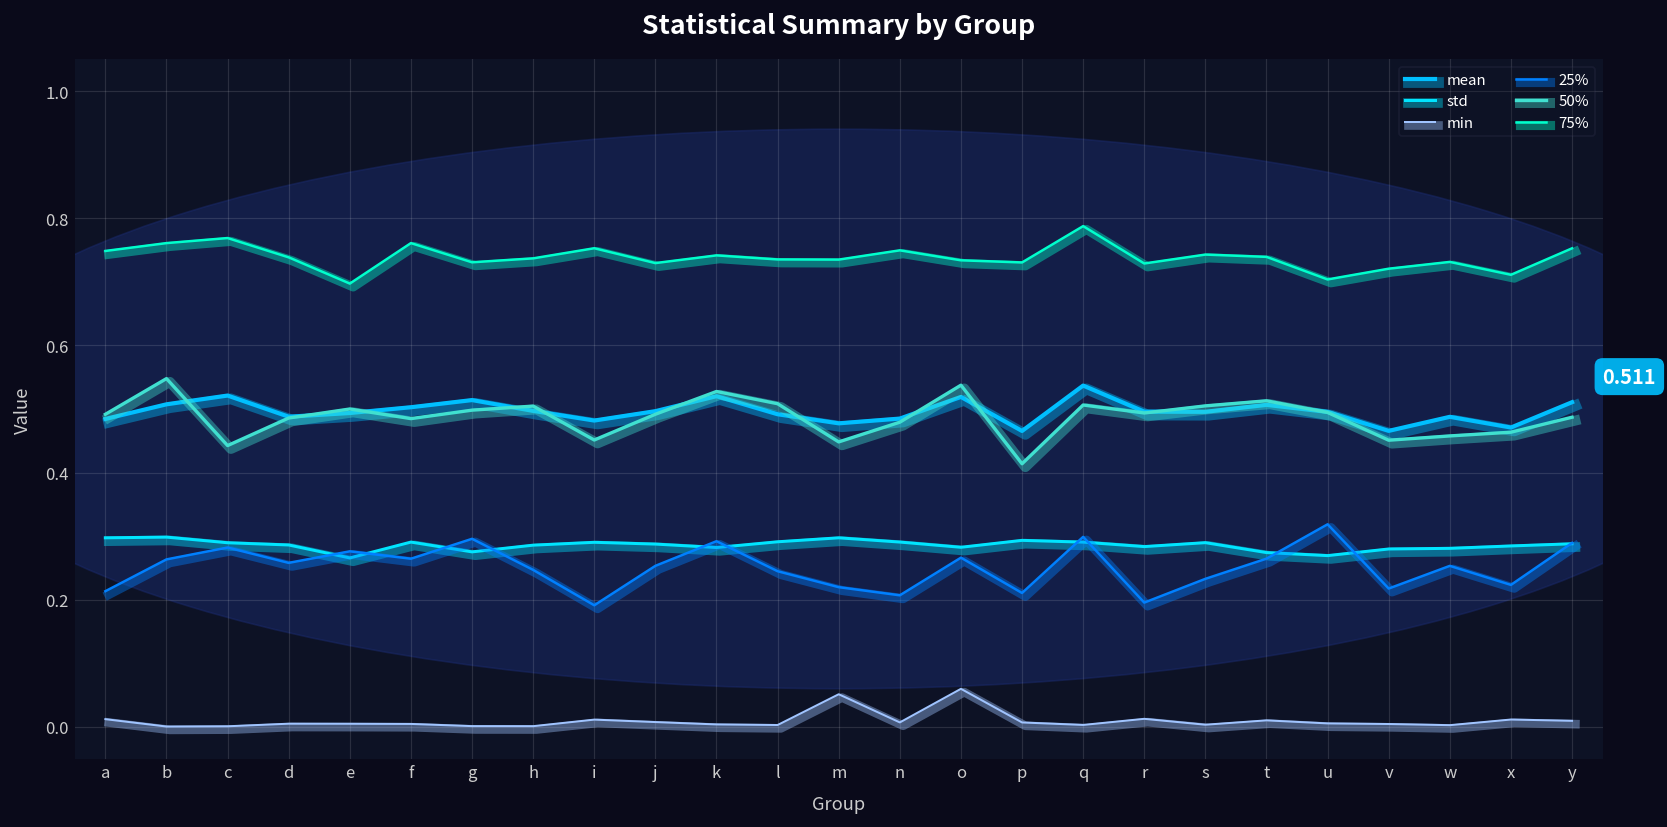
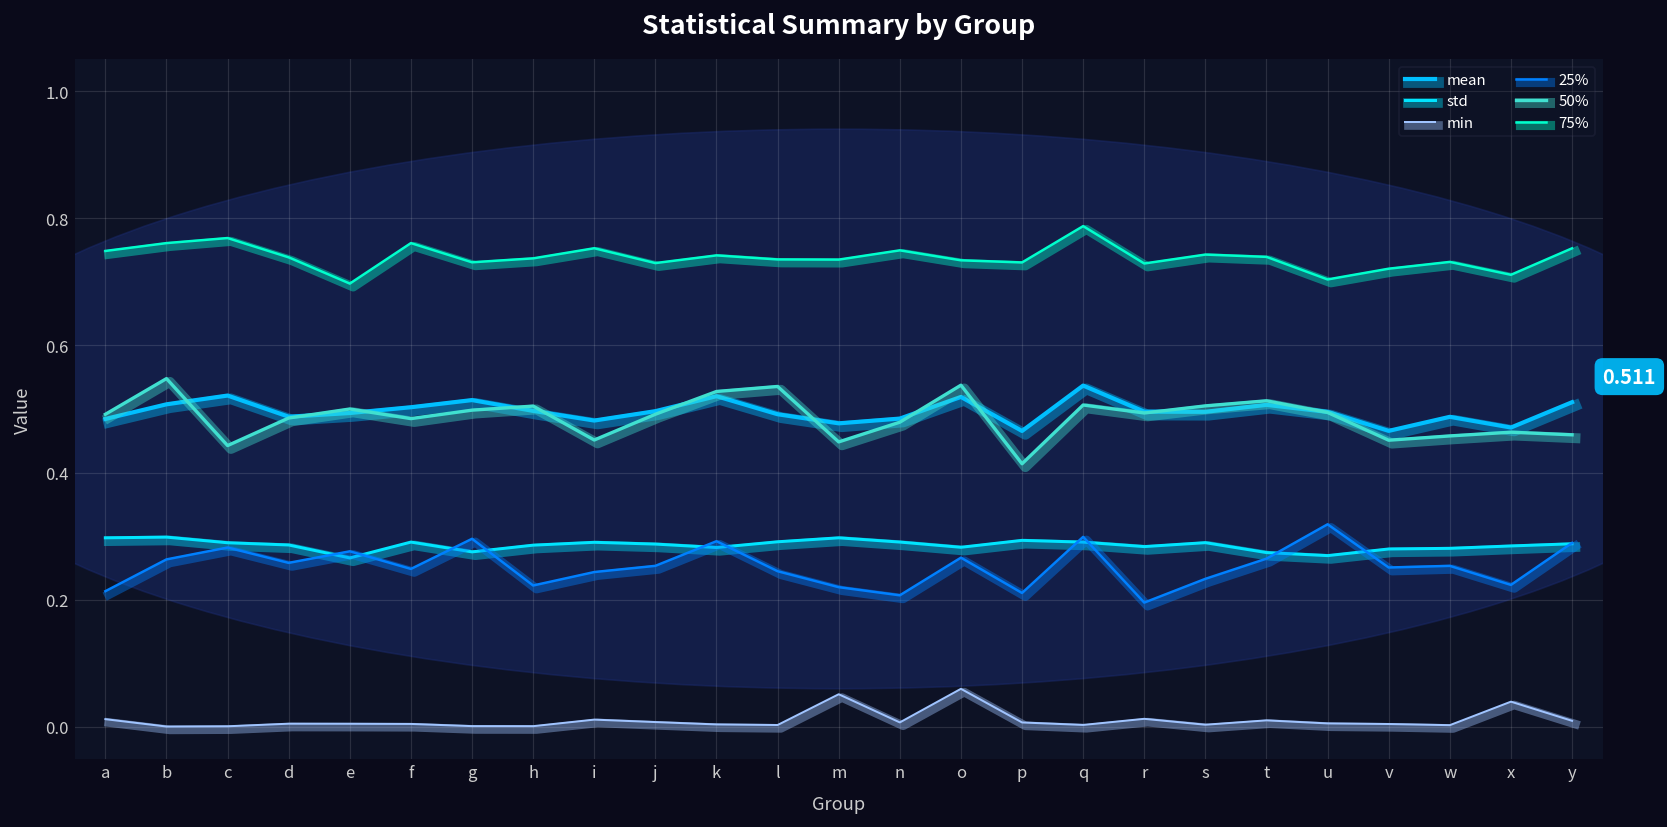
25%, f: 0.26 -> 0.25
25%, h: 0.25 -> 0.22
25%, i: 0.19 -> 0.24
50%, l: 0.51 -> 0.54
25%, v: 0.22 -> 0.25
min, x: 0.01 -> 0.04
50%, y: 0.49 -> 0.46
